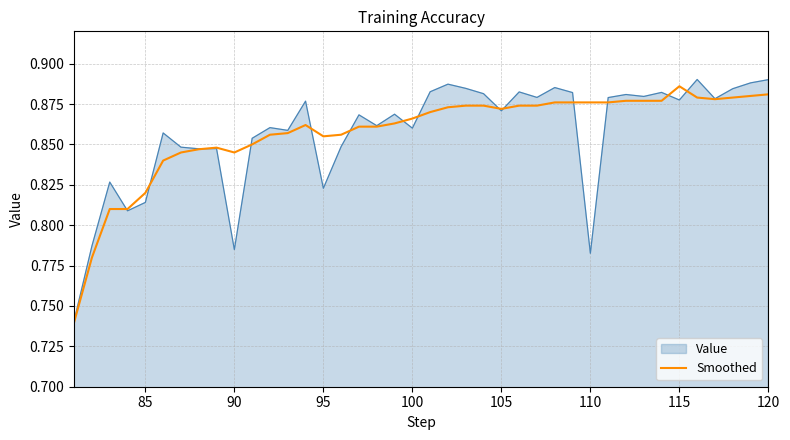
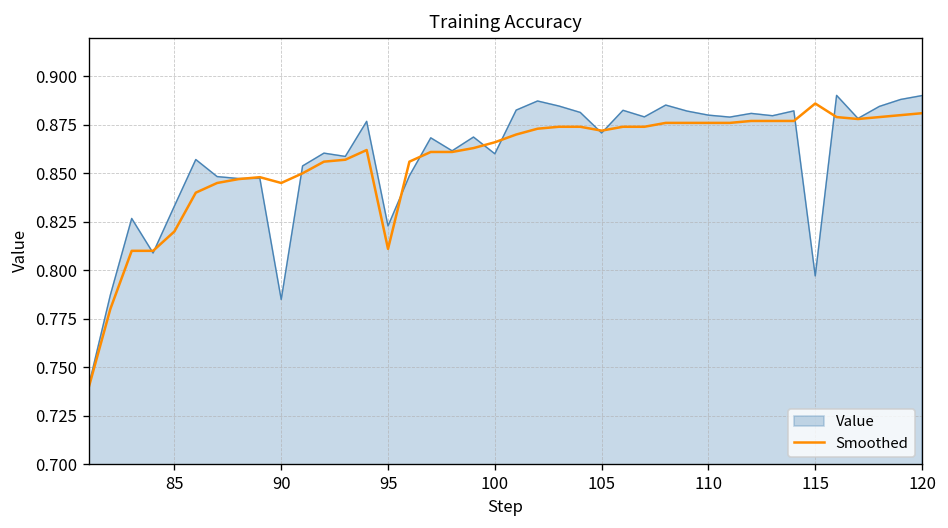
Value, 85: 0.814 -> 0.833
Smoothed, 95: 0.855 -> 0.811
Value, 110: 0.783 -> 0.880
Value, 115: 0.877 -> 0.797
